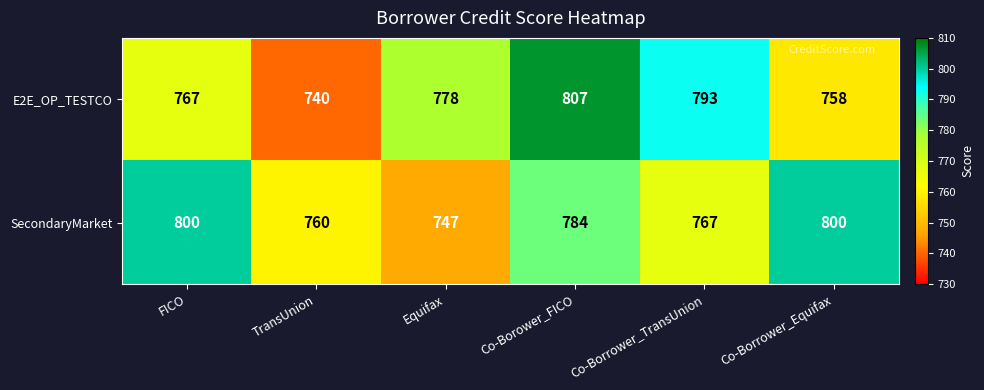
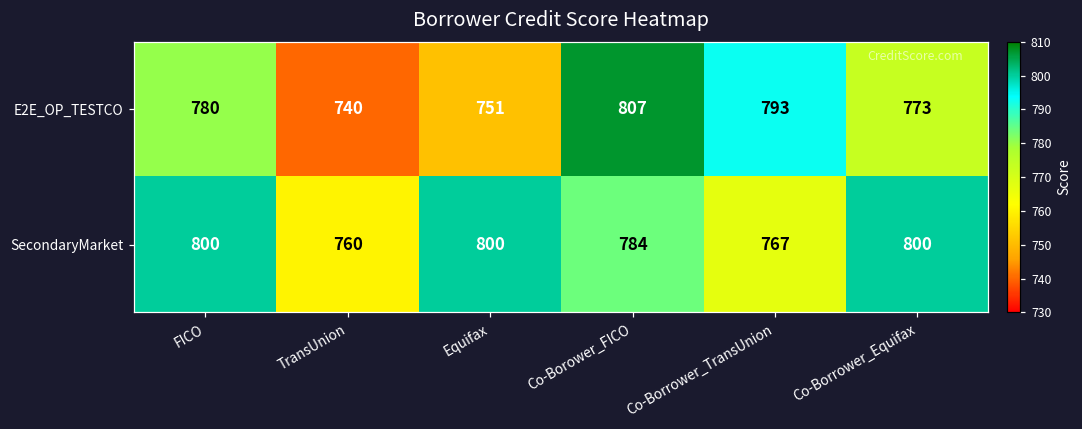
E2E_OP_TESTCO, FICO: 767 -> 780
E2E_OP_TESTCO, Equifax: 778 -> 751
E2E_OP_TESTCO, Co-Borrower_Equifax: 758 -> 773
SecondaryMarket, Equifax: 747 -> 800
